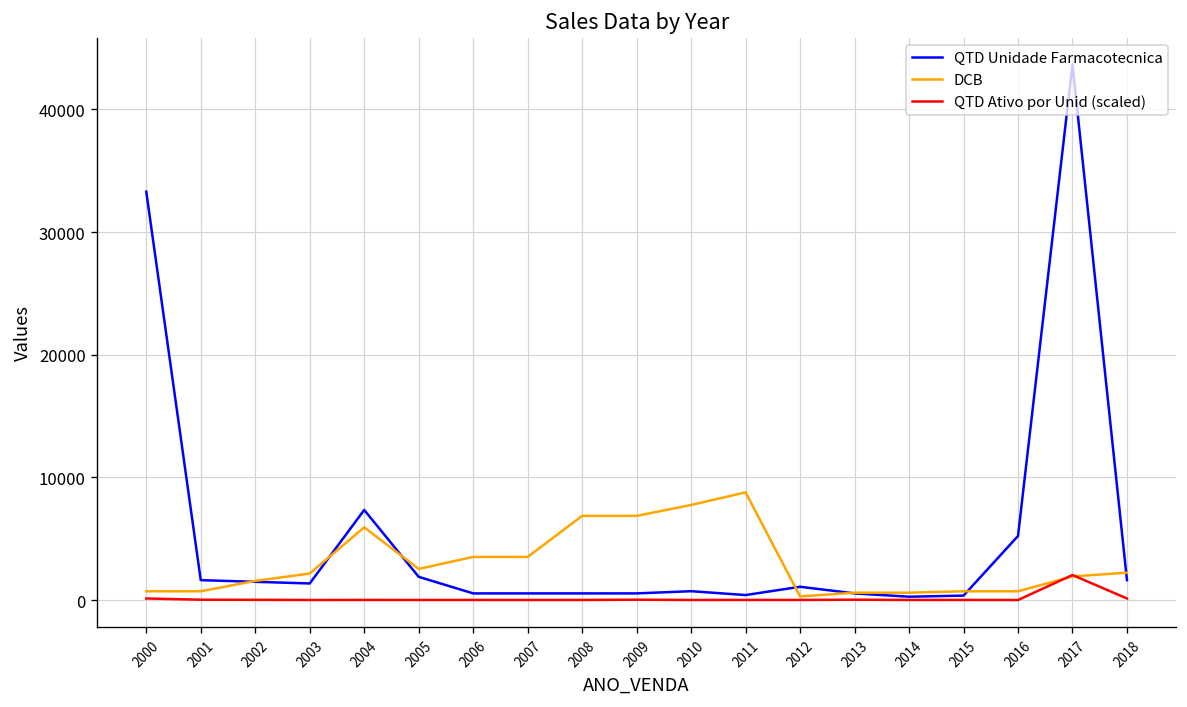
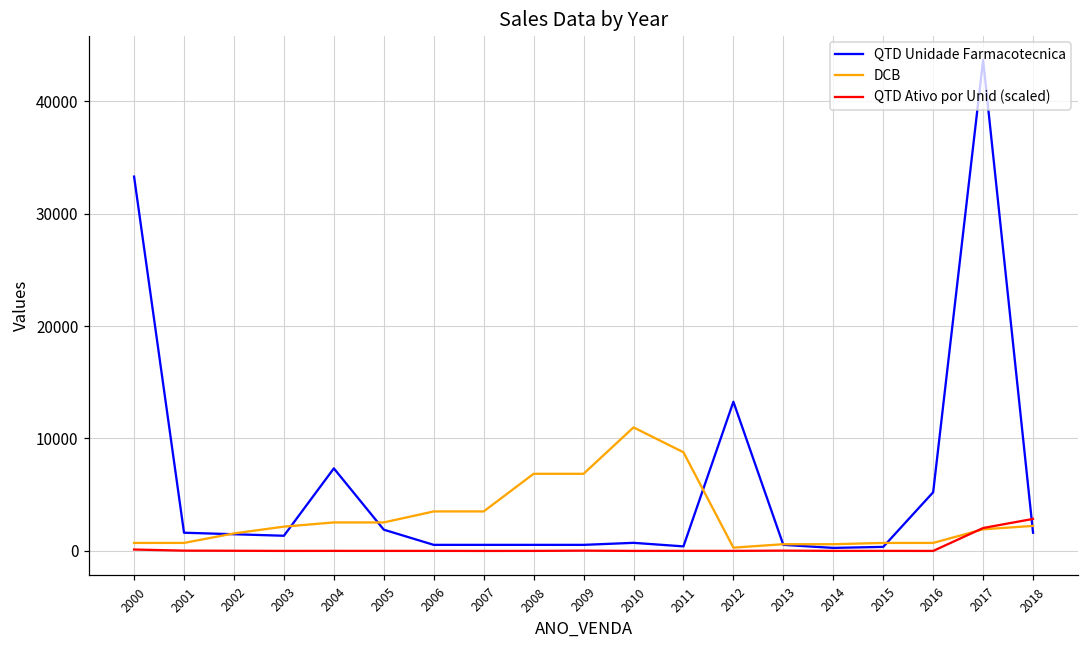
DCB, 2004: 5900 -> 2500
DCB, 2010: 7700 -> 11000
QTD Unidade Farmacotecnica, 2012: 1100 -> 13300
QTD Ativo por Unid (scaled), 2018: 100 -> 2800
